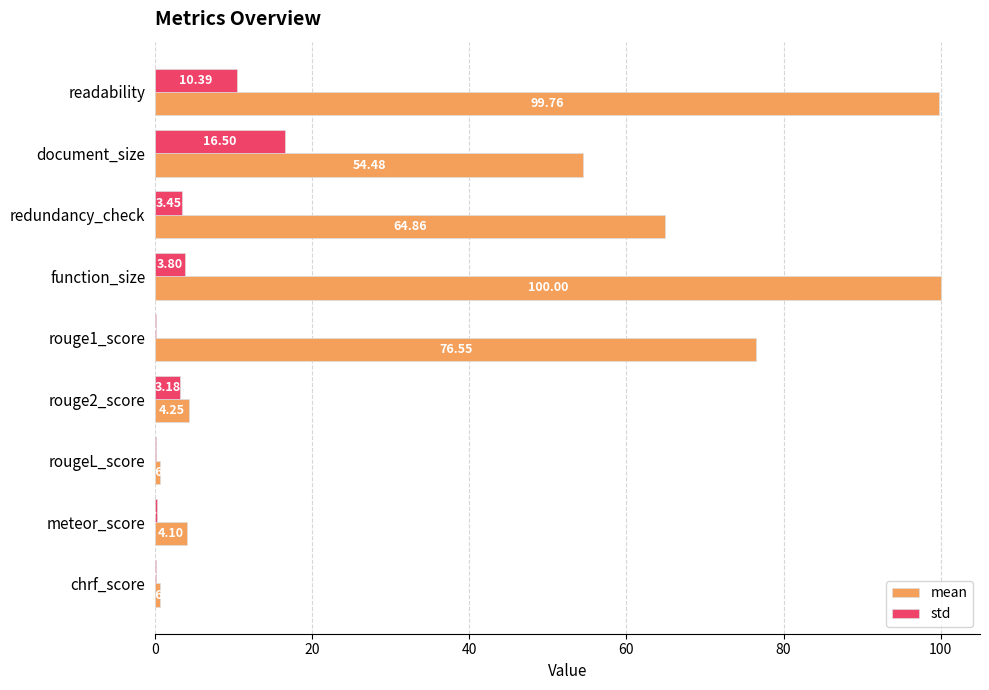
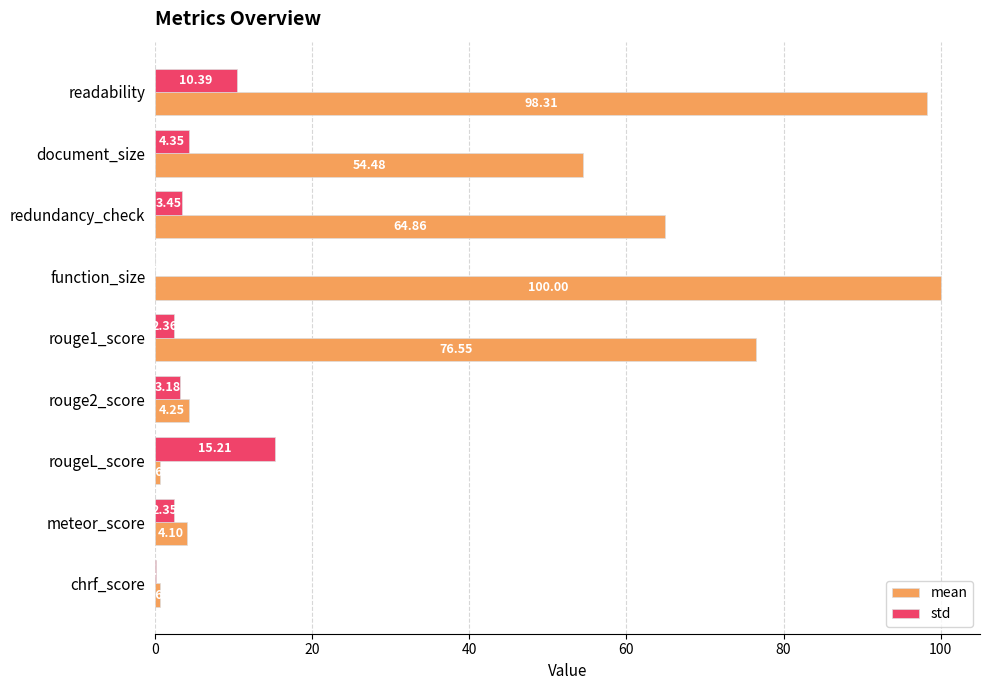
mean, readability: 99.76 -> 98.31
std, document_size: 16.50 -> 4.35
std, function_size: 4 -> 0
std, rouge1_score: 0 -> 2
std, rougeL_score: 0 -> 15
std, meteor_score: 0 -> 2
